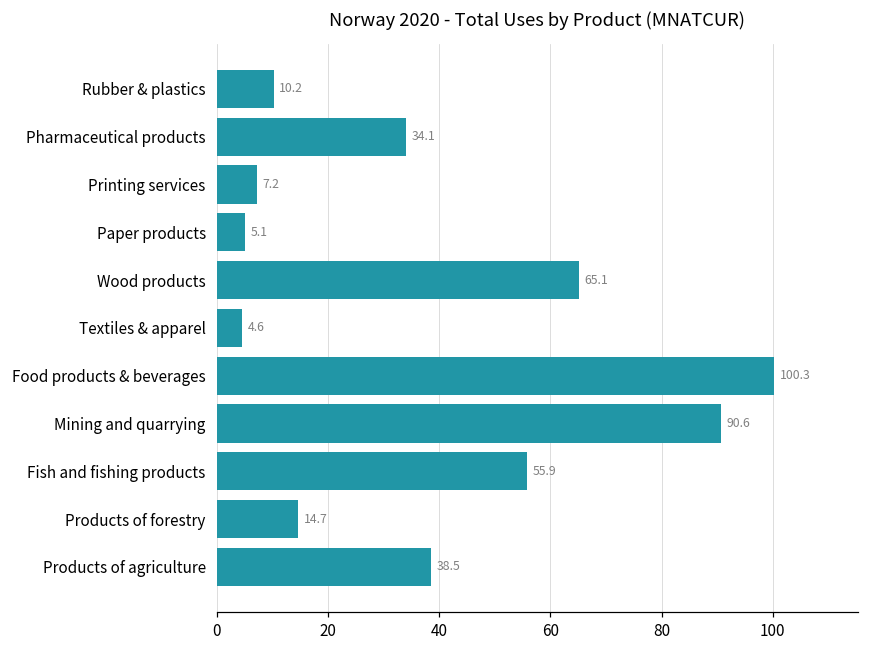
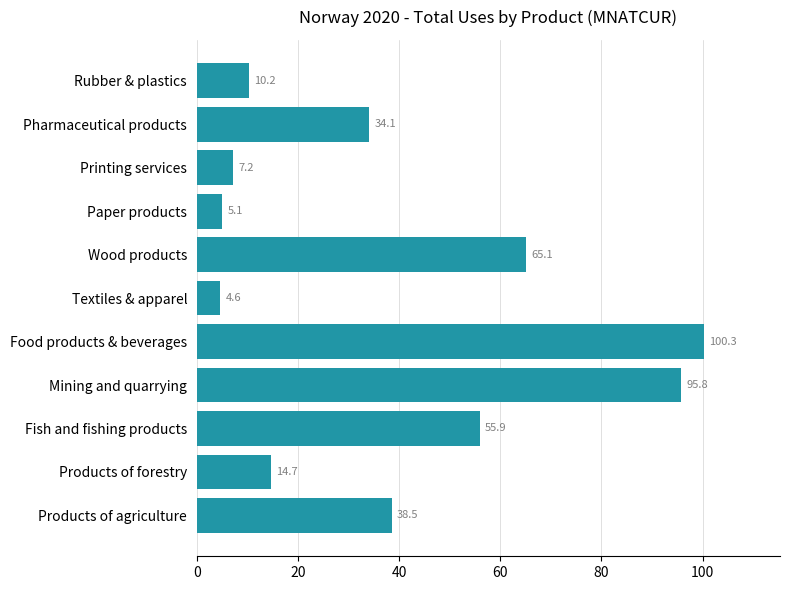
Mining and quarrying: 90.6 -> 95.8
